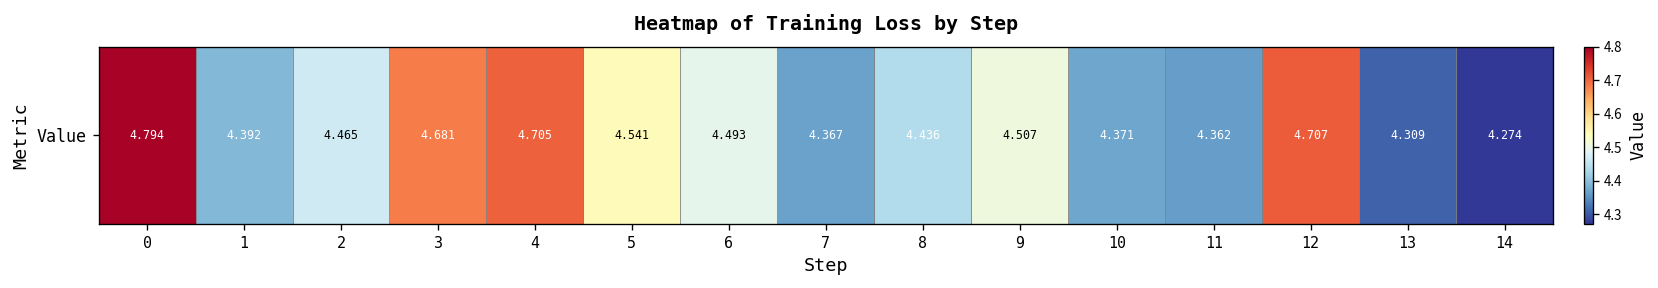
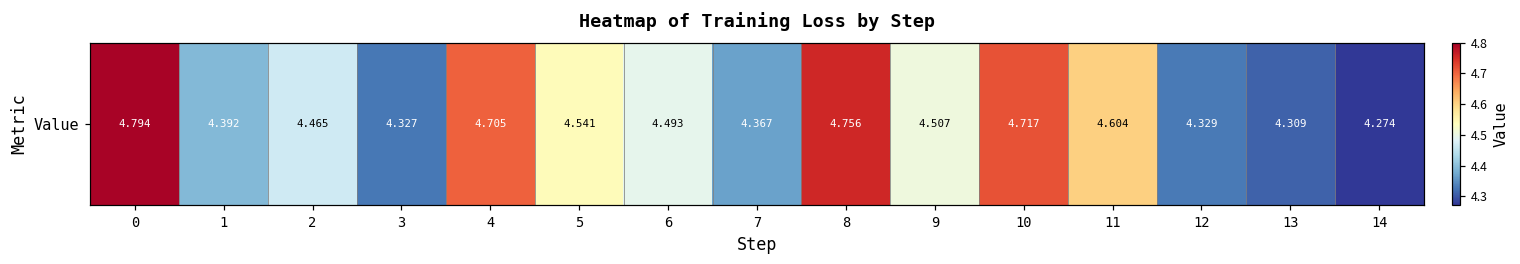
Value, 3: 4.681 -> 4.327
Value, 8: 4.436 -> 4.756
Value, 10: 4.371 -> 4.717
Value, 11: 4.362 -> 4.604
Value, 12: 4.707 -> 4.329
